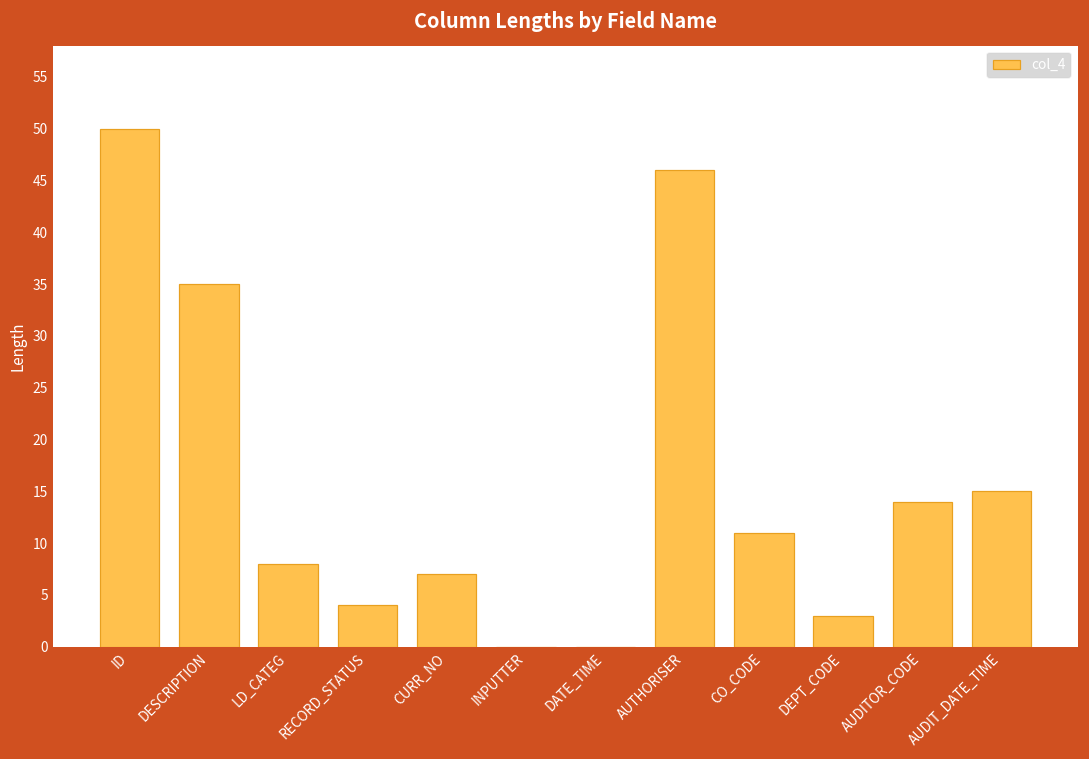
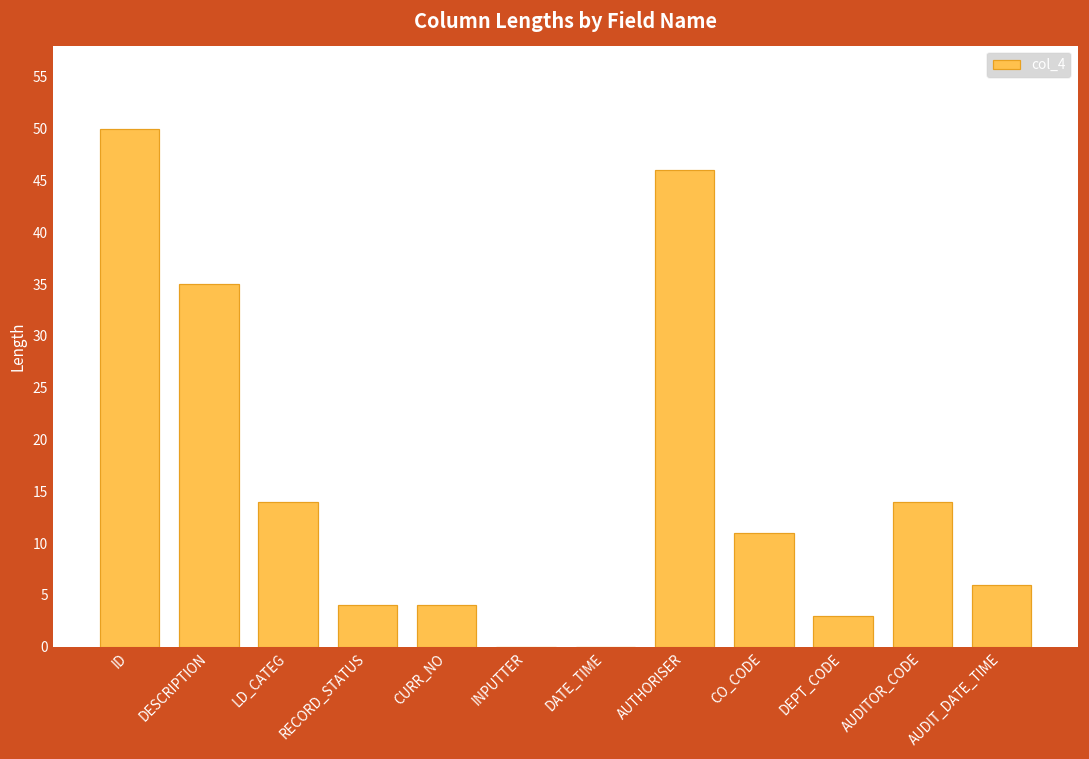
LD_CATEG: 8 -> 14
CURR_NO: 7 -> 4
AUDIT_DATE_TIME: 15 -> 6
